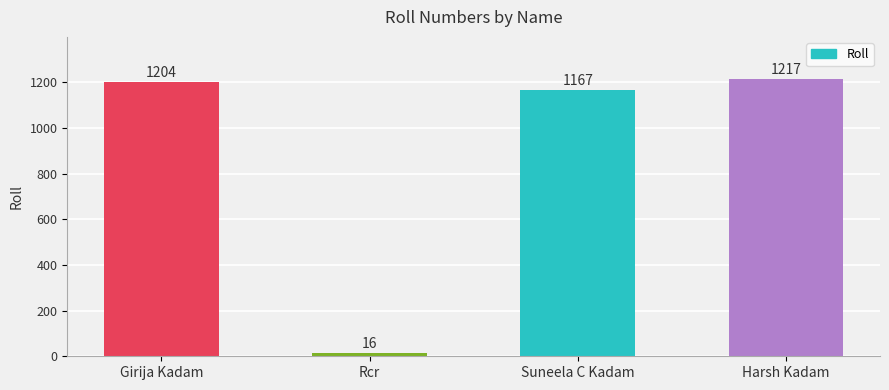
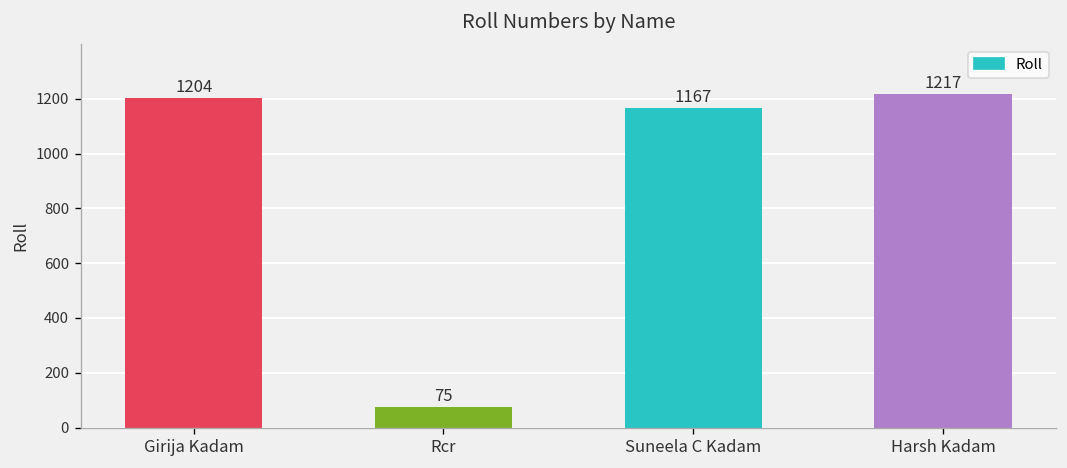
Rcr: 16 -> 75
